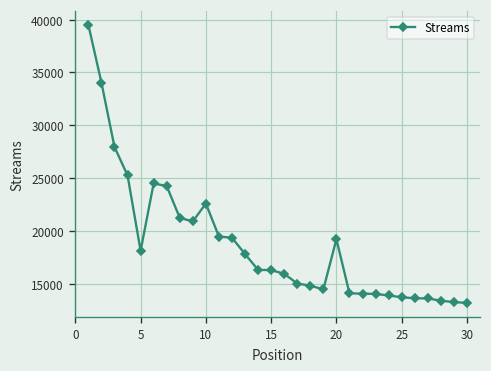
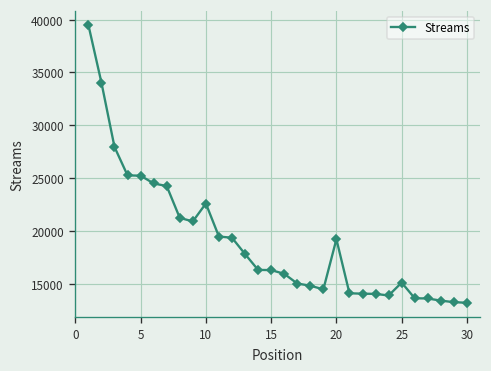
5: 18000 -> 25000
25: 14000 -> 15000
